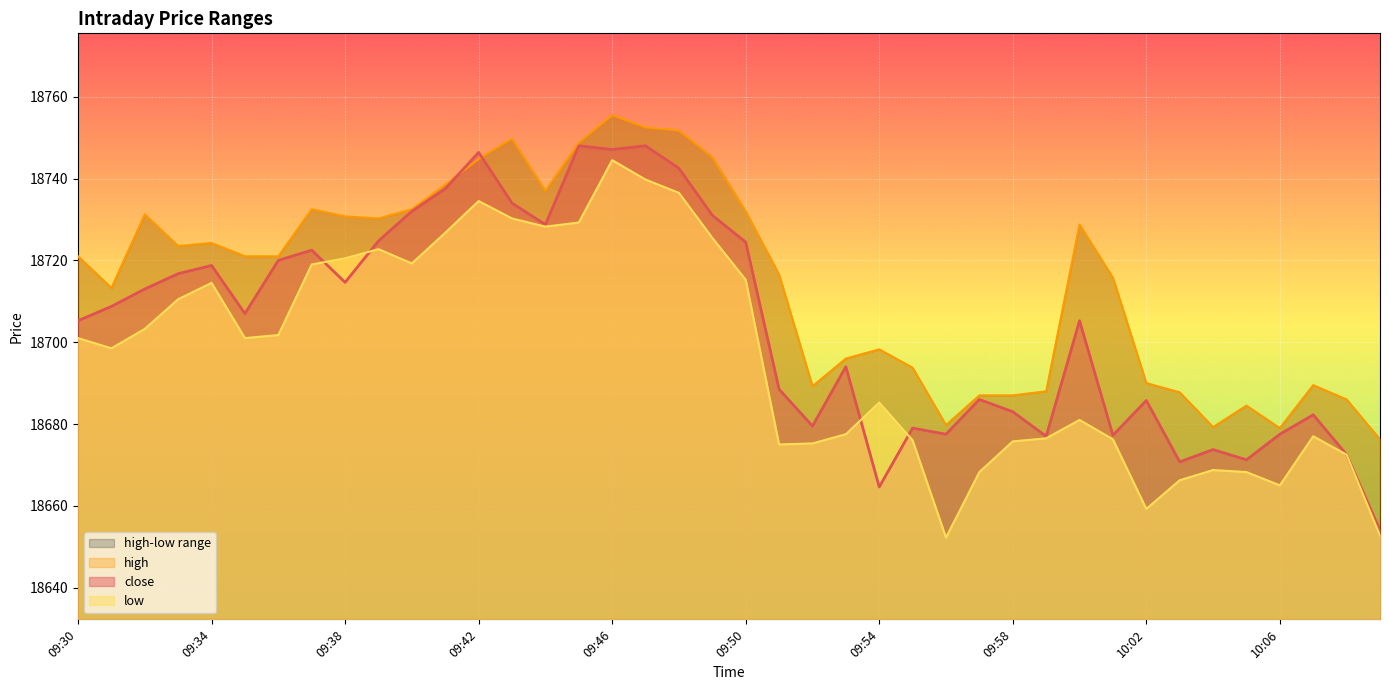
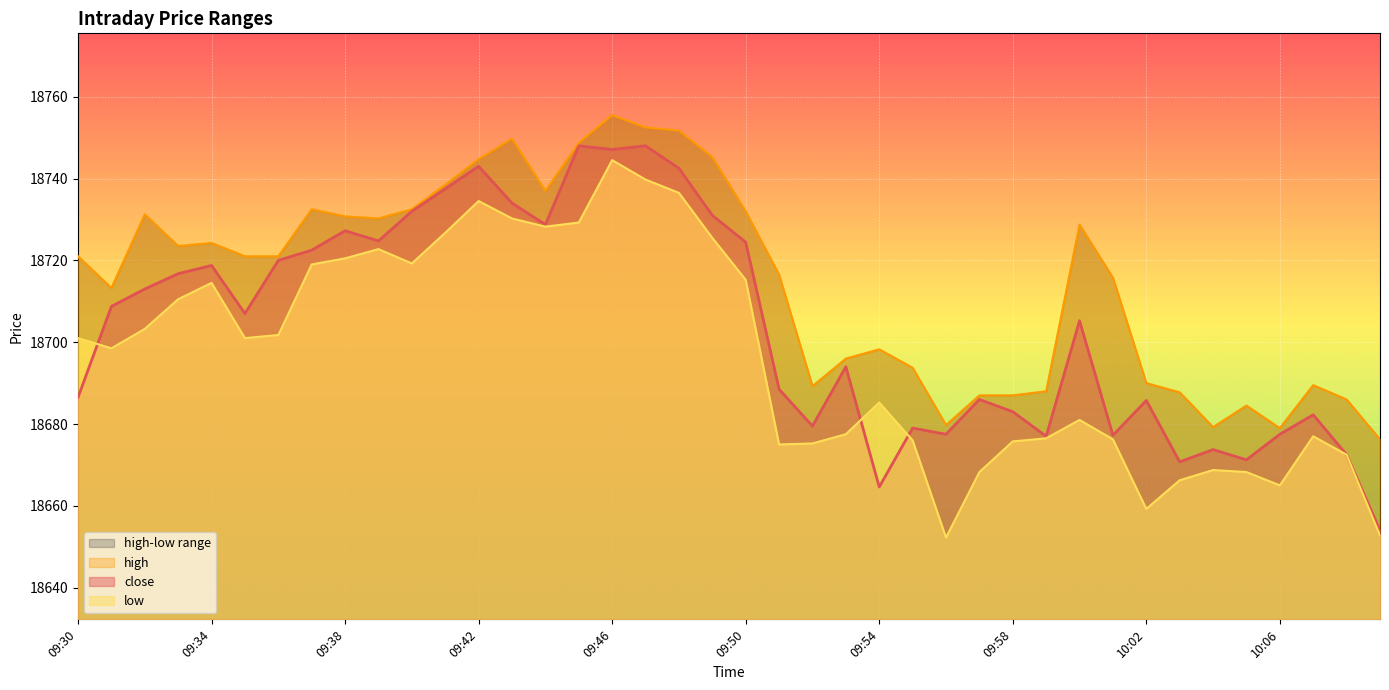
close, 09:30: 18705 -> 18687
close, 09:38: 18715 -> 18727
close, 09:42: 18746 -> 18743
